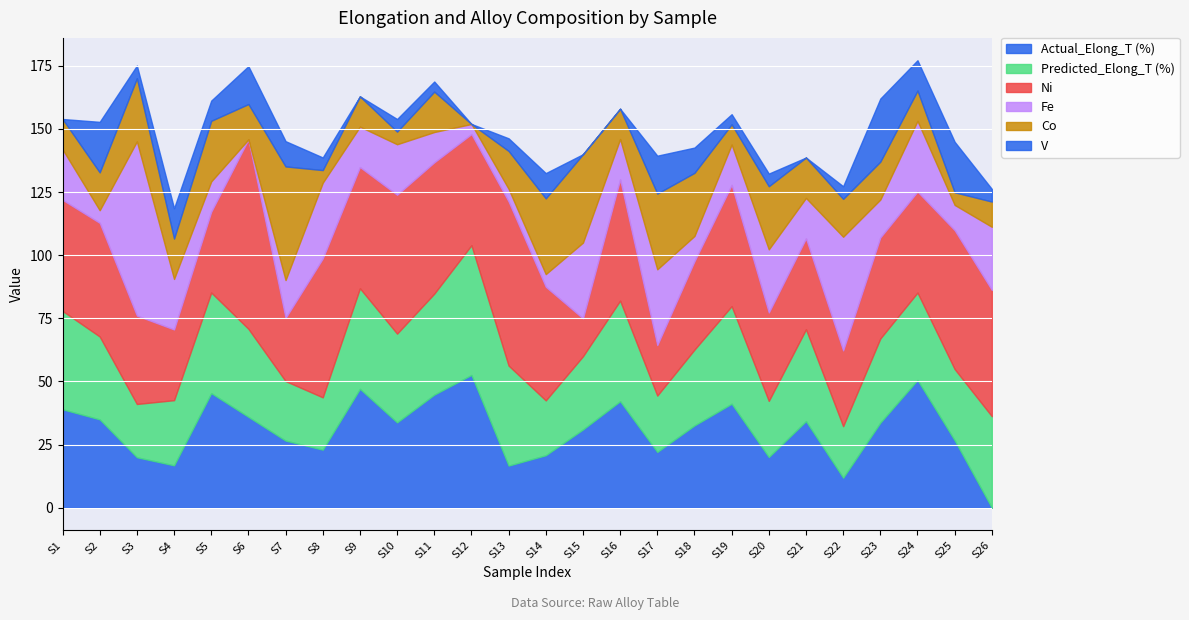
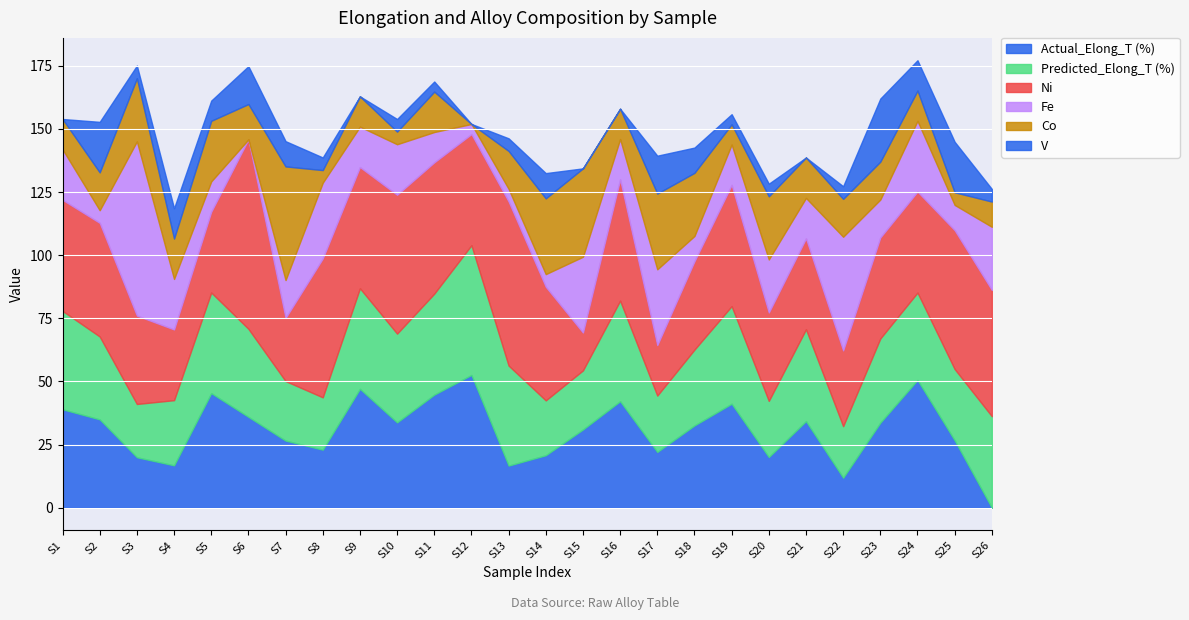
Predicted_Elong_T (%), S15: 29 -> 23
Fe, S20: 25 -> 21
